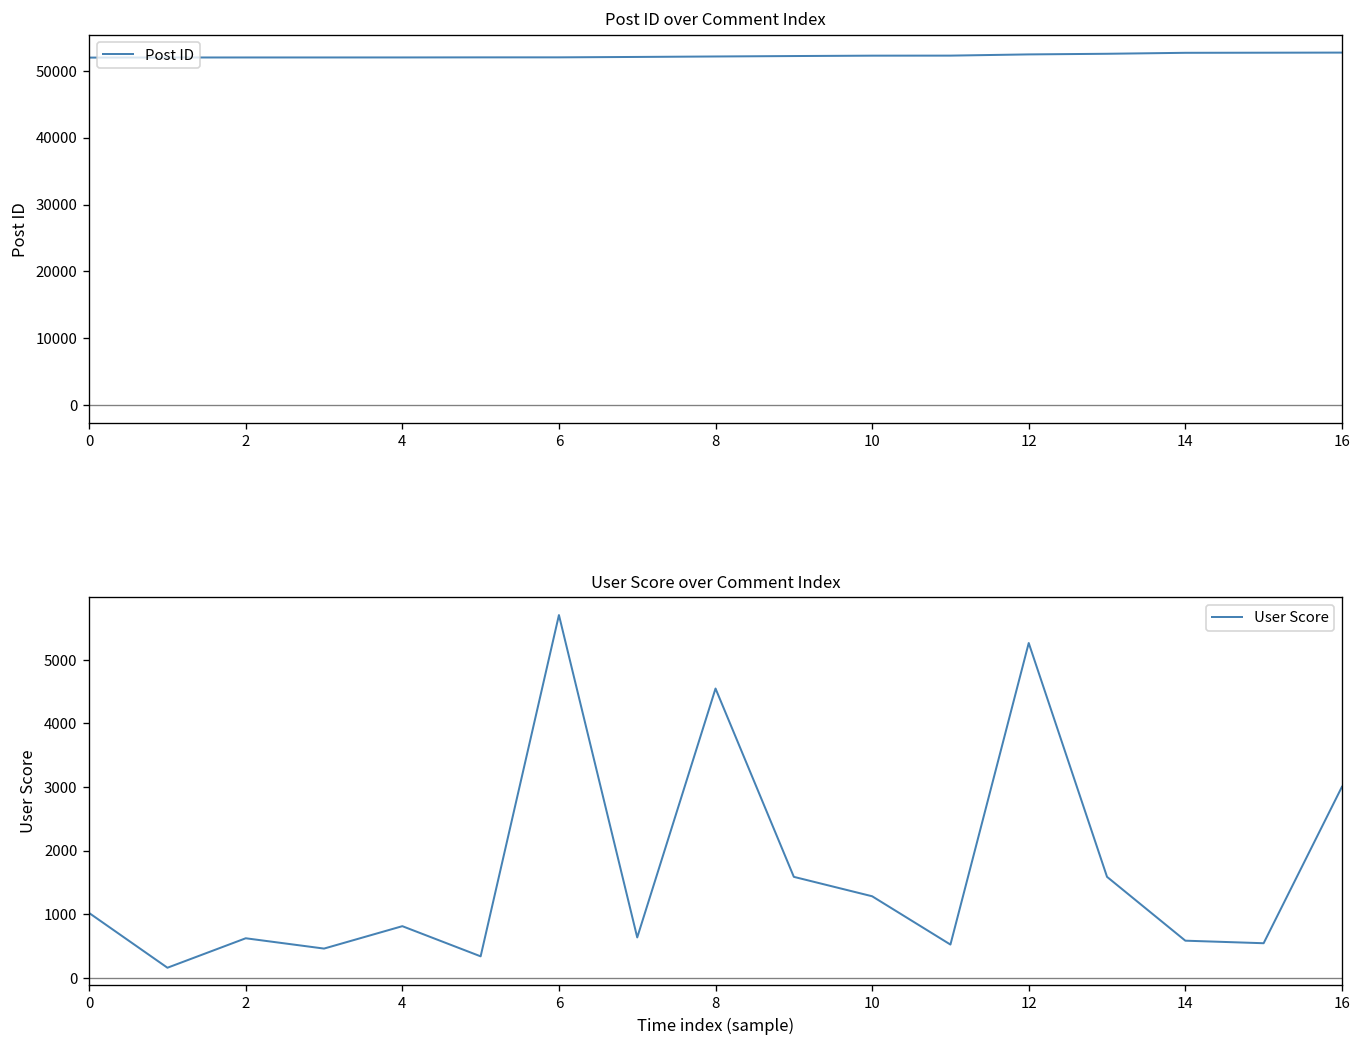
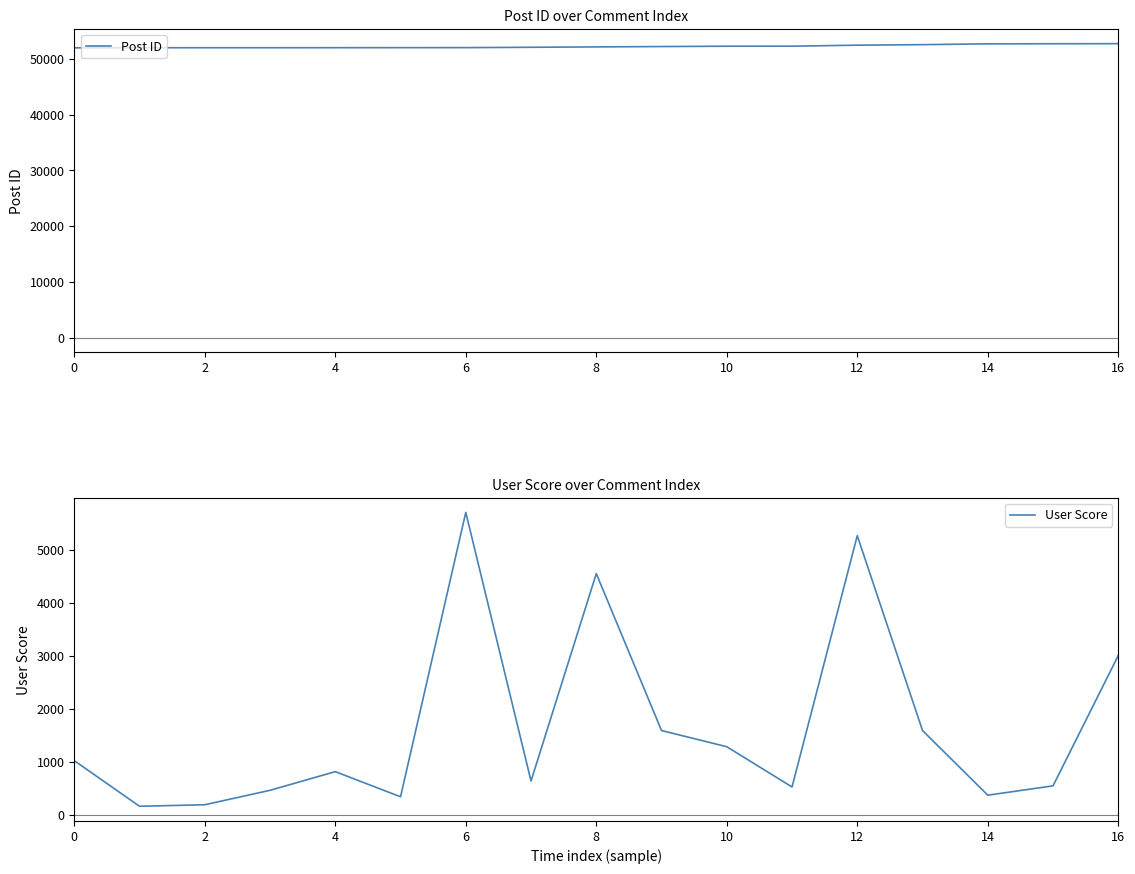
User Score over Comment Index, 2: 600 -> 200
User Score over Comment Index, 14: 600 -> 400
